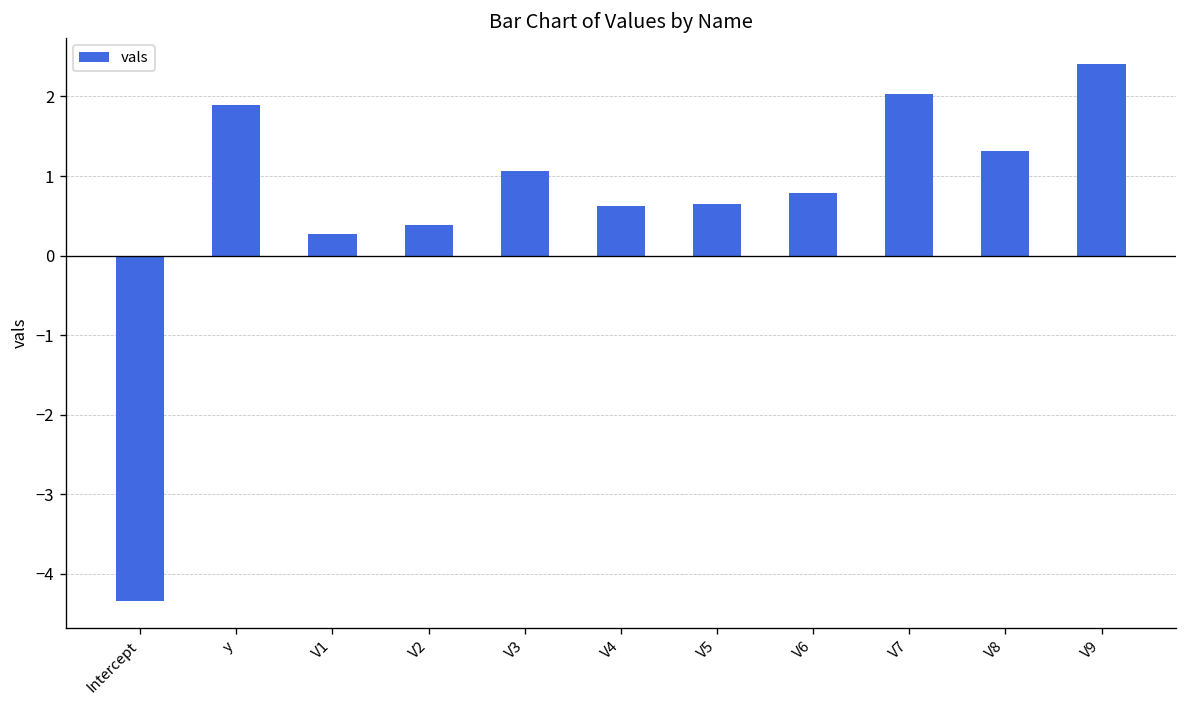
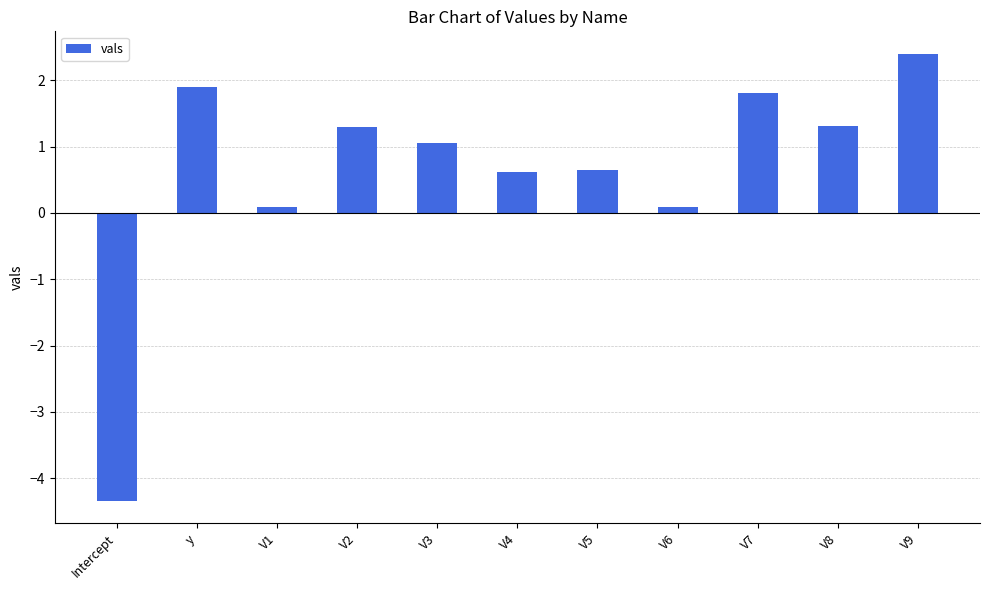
V1: 0.3 -> 0.1
V2: 0.4 -> 1.3
V6: 0.8 -> 0.1
V7: 2.0 -> 1.8
